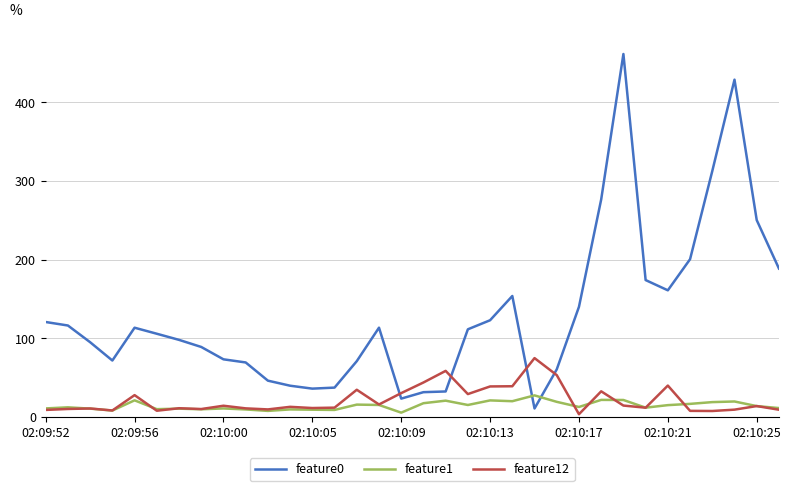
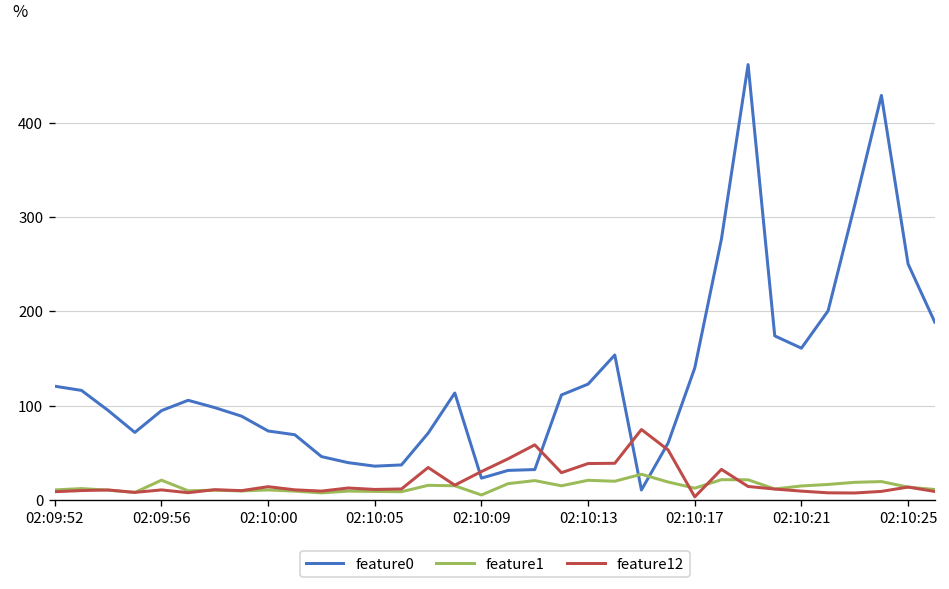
feature0, 02:09:56: 110 -> 90
feature12, 02:09:56: 30 -> 10
feature12, 02:10:21: 40 -> 10
